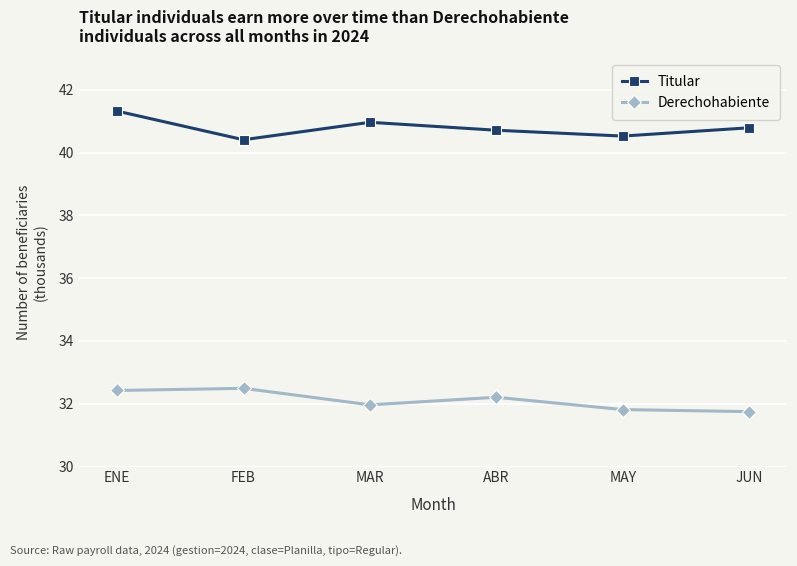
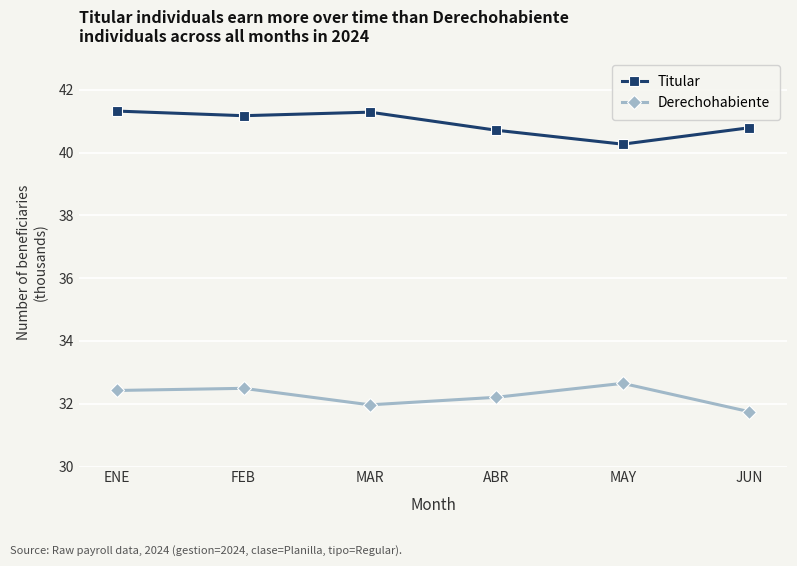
Titular, FEB: 40.4 -> 41.2
Titular, MAR: 41.0 -> 41.3
Titular, MAY: 40.5 -> 40.3
Derechohabiente, MAY: 31.8 -> 32.7
